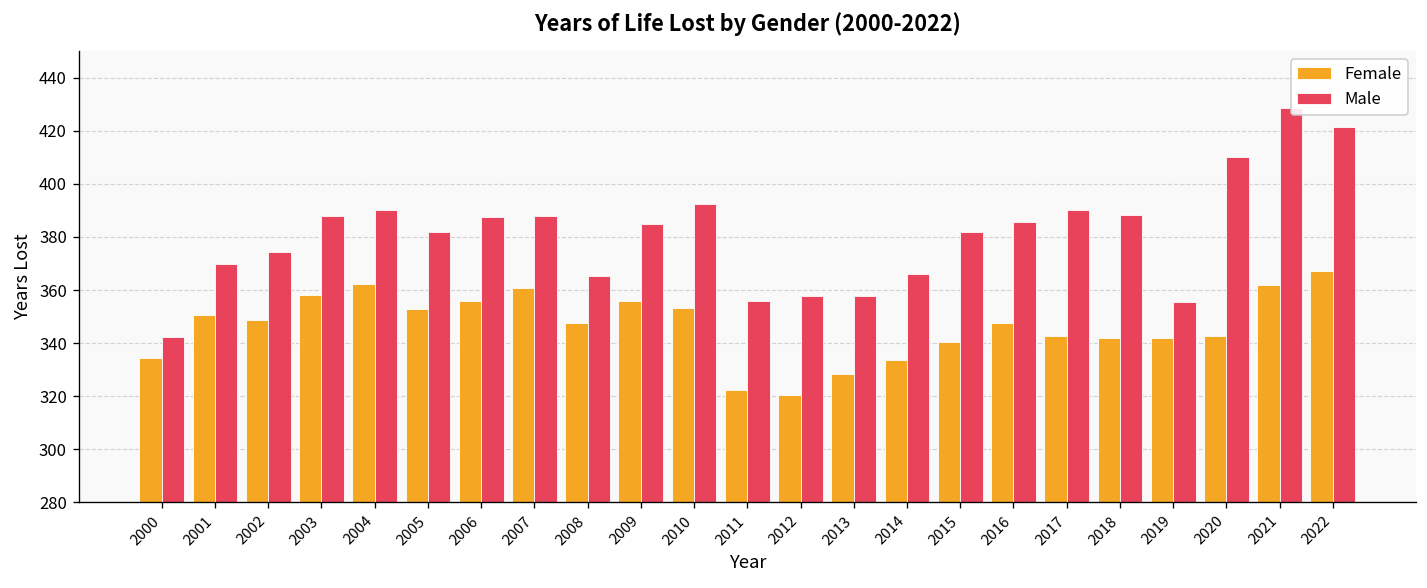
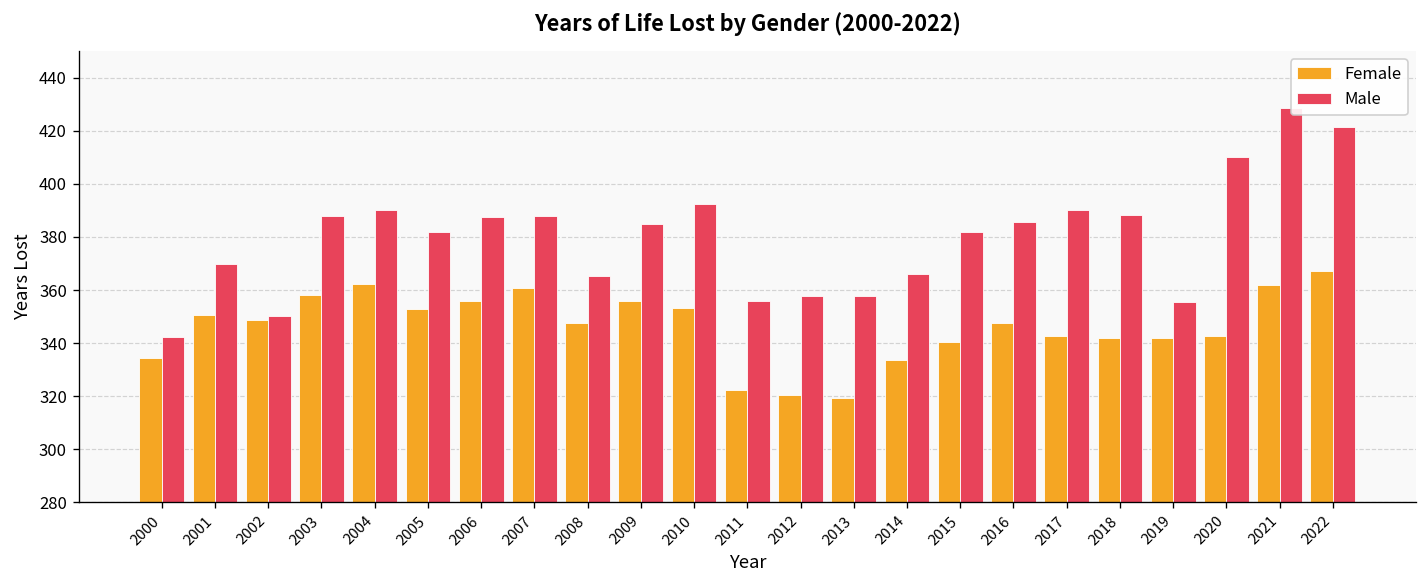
Male, 2002: 374 -> 350
Female, 2013: 328 -> 319
